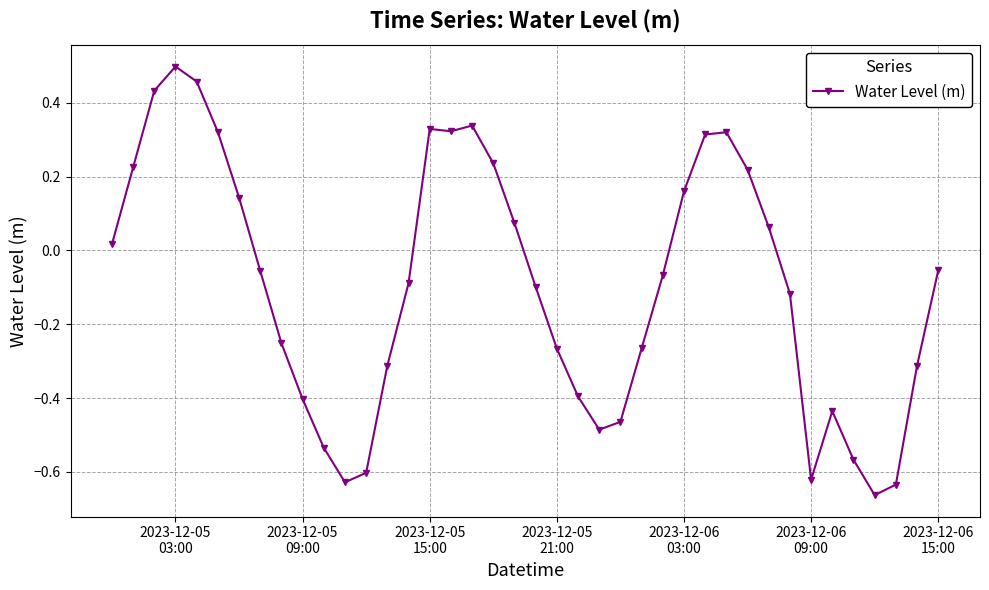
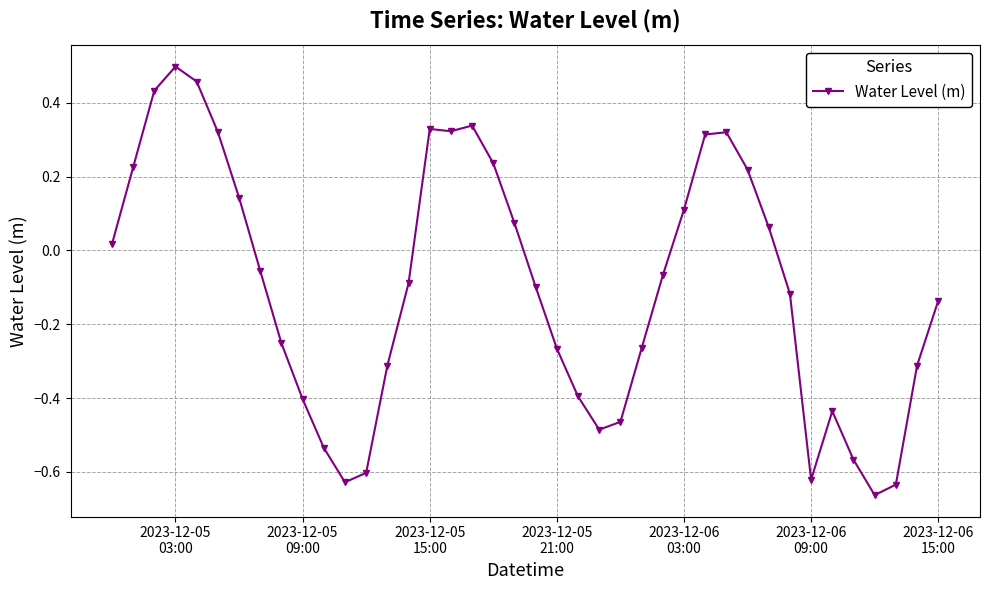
2023-12-06 03:00: 0.16 -> 0.11
2023-12-06 15:00: -0.05 -> -0.14
